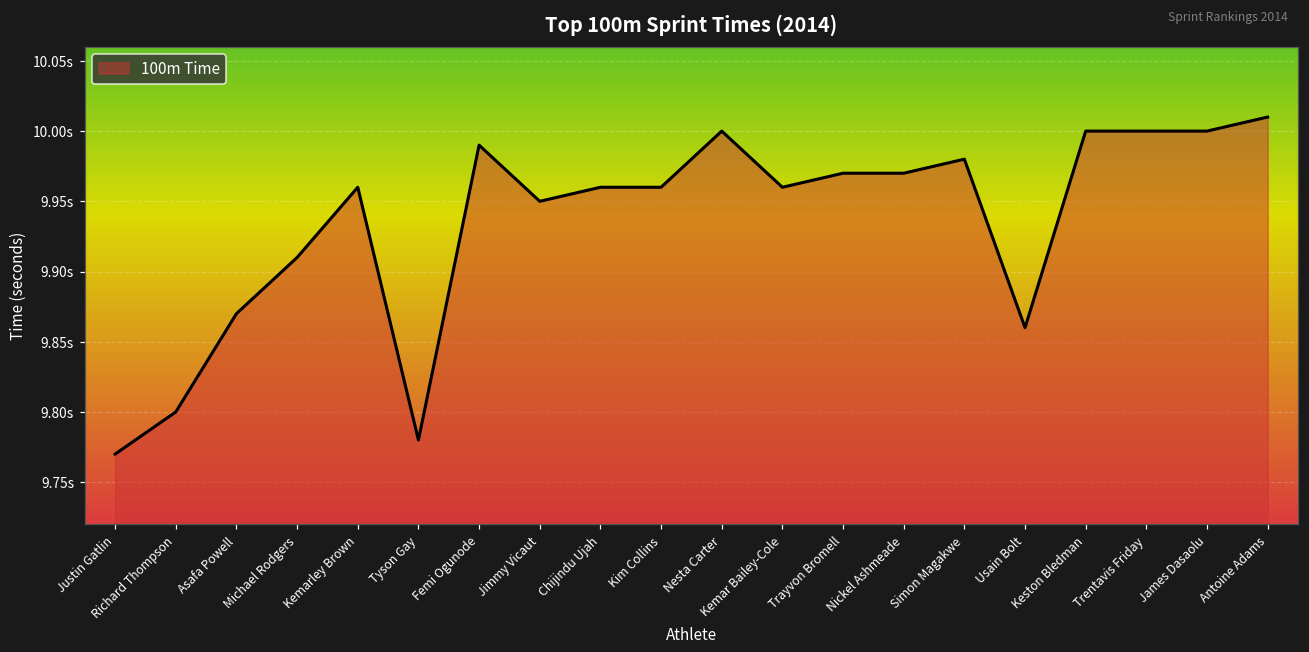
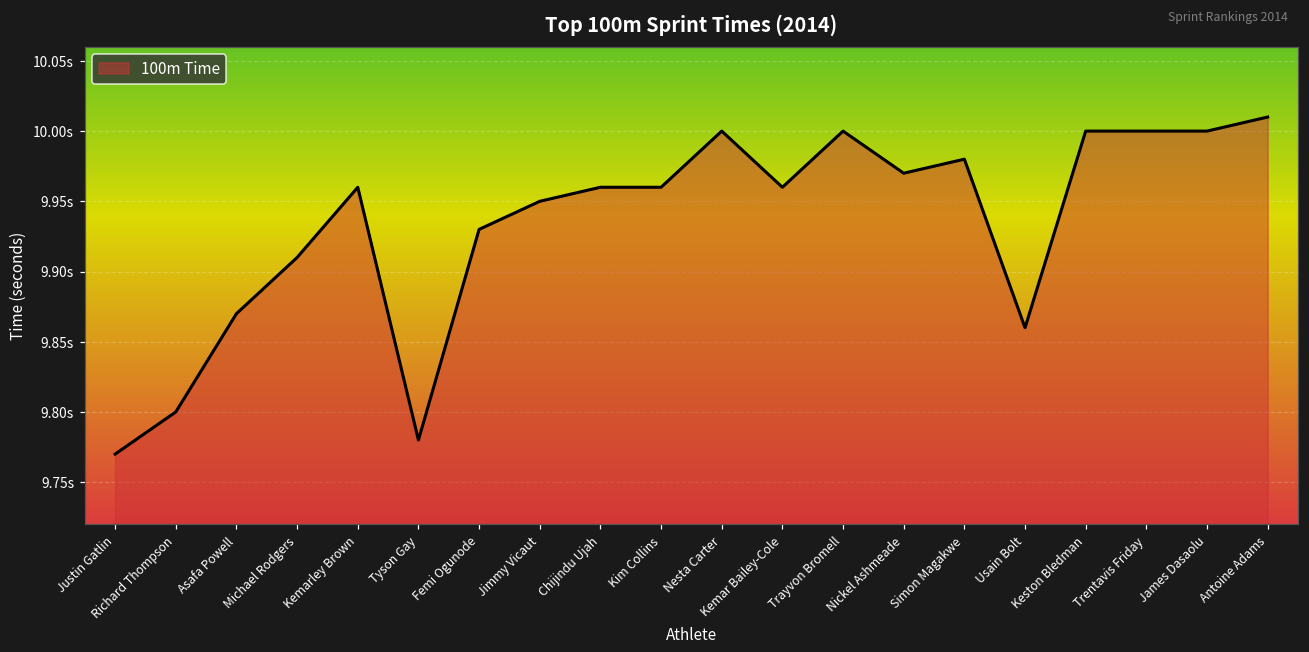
Femi Ogunode: 9.99s -> 9.93s
Trayvon Bromell: 9.97s -> 10.00s
